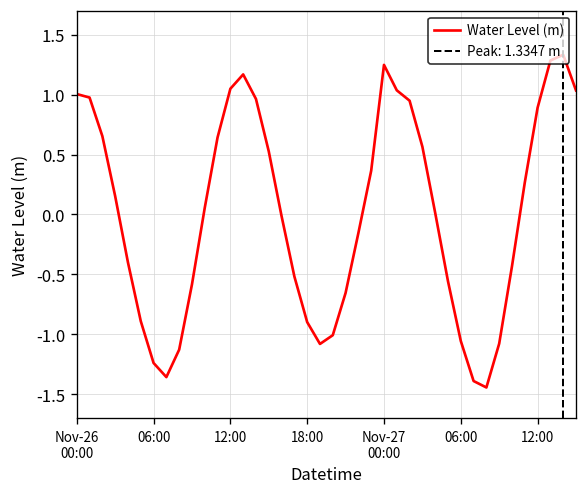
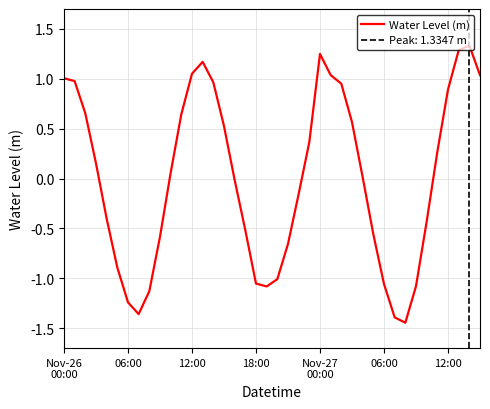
18:00: -0.9 -> -1.1
